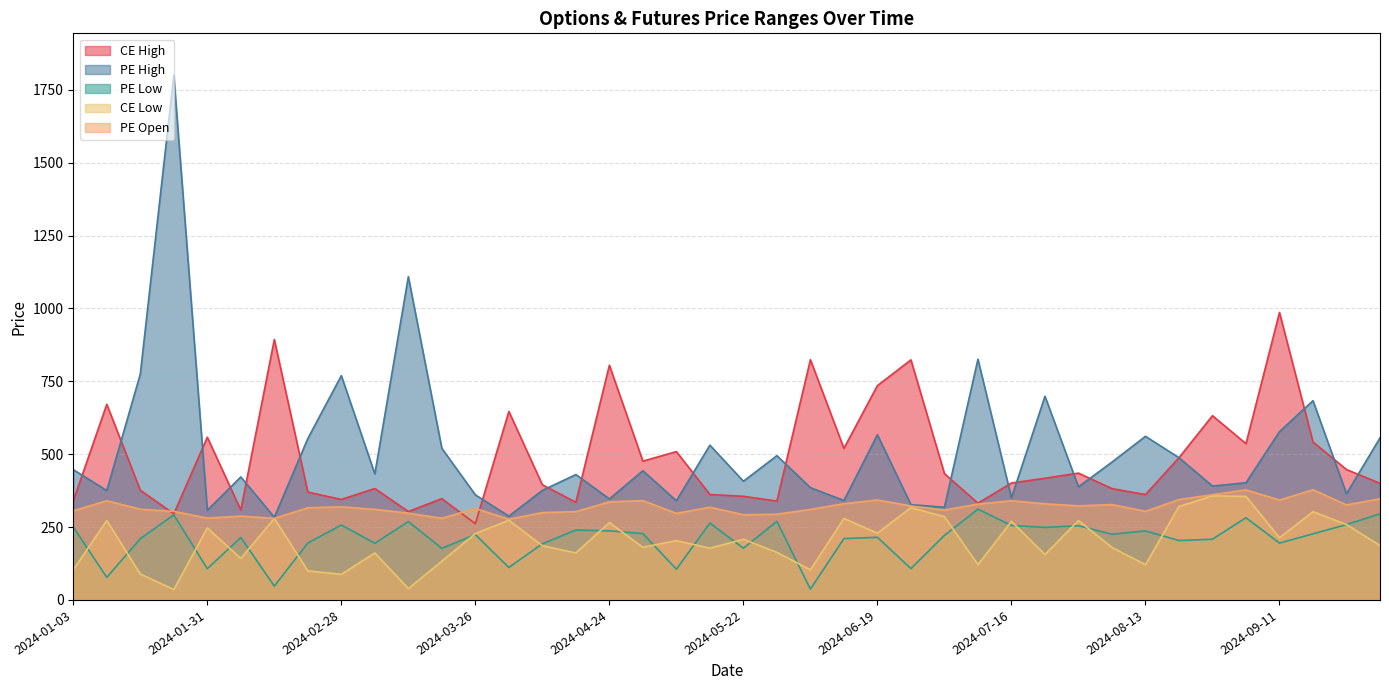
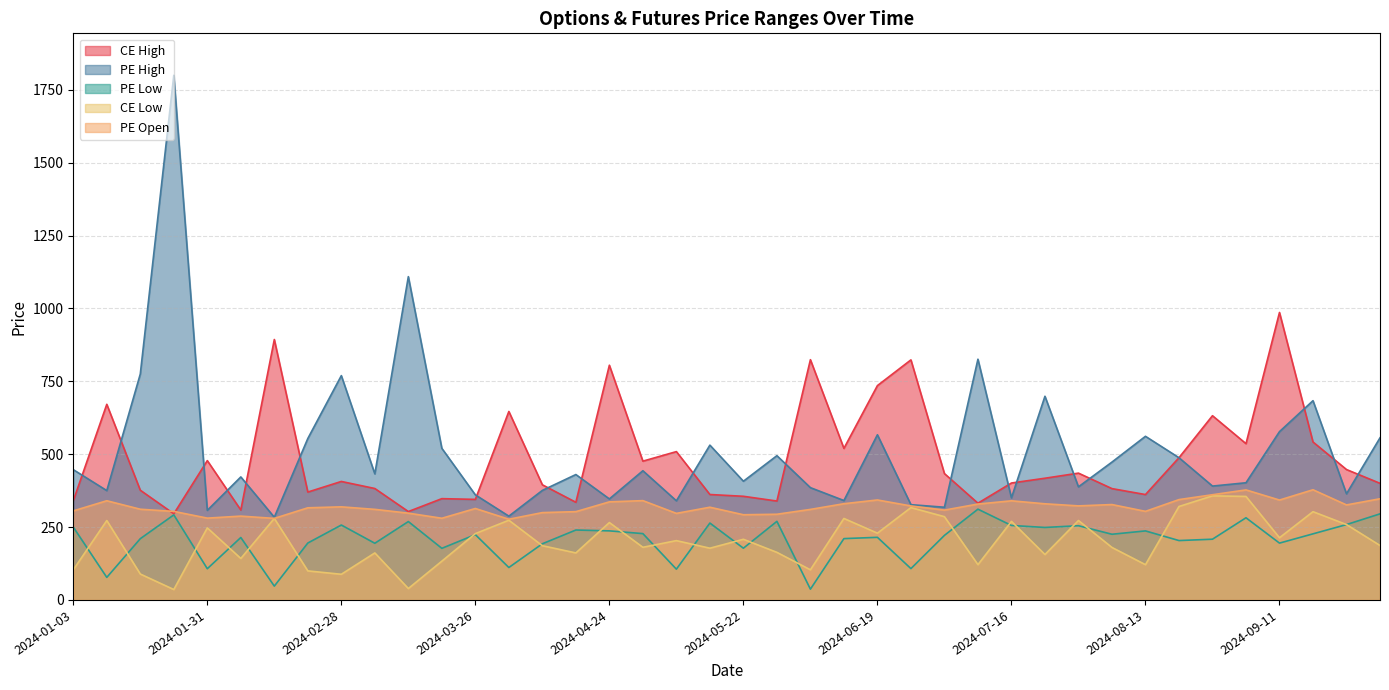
CE High, 2024-01-31: 560 -> 480
CE High, 2024-02-28: 340 -> 410
CE High, 2024-03-26: 260 -> 340
